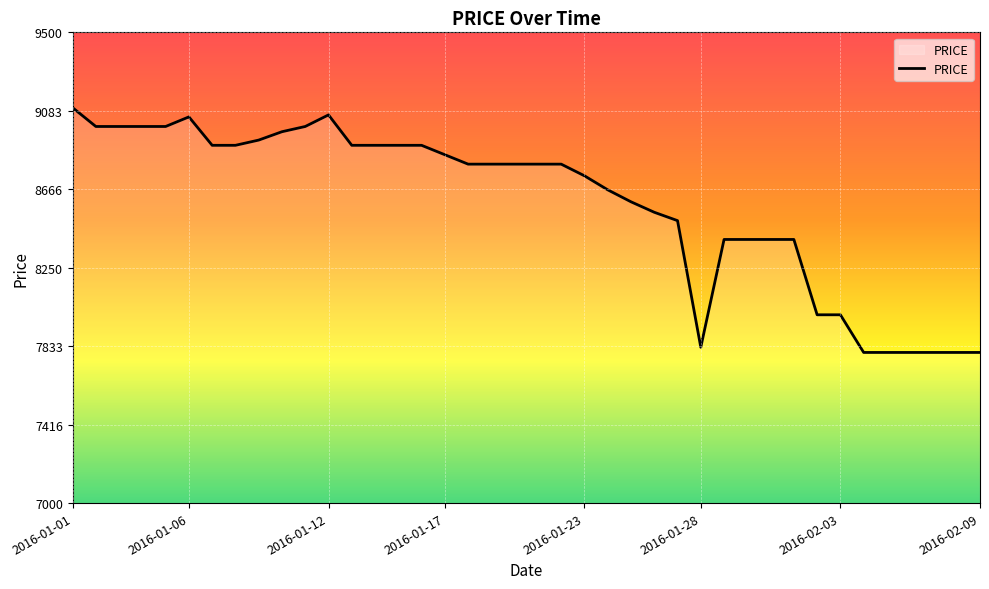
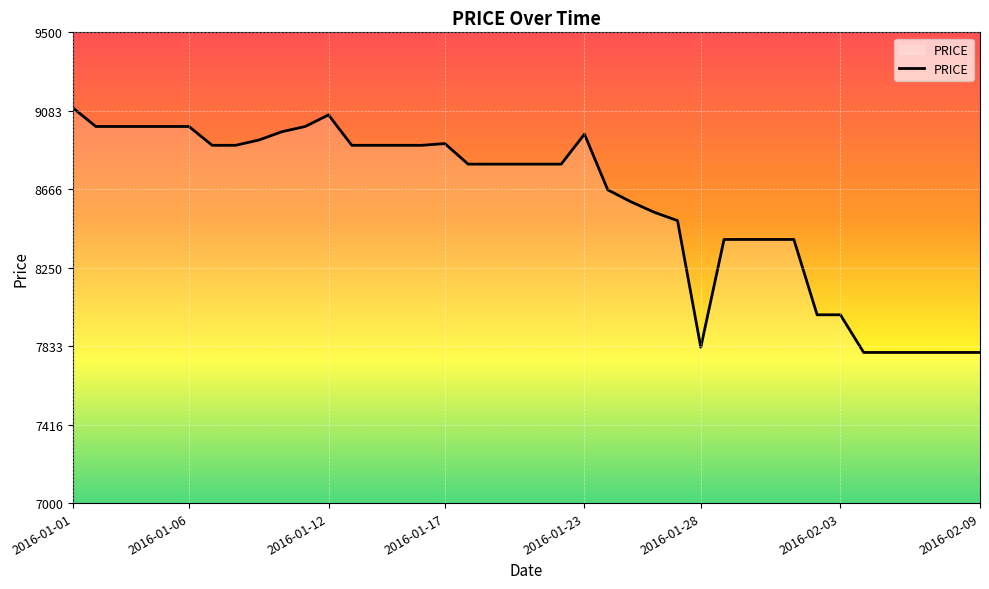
2016-01-06: 9050 -> 9000
2016-01-17: 8850 -> 8910
2016-01-23: 8740 -> 8960
